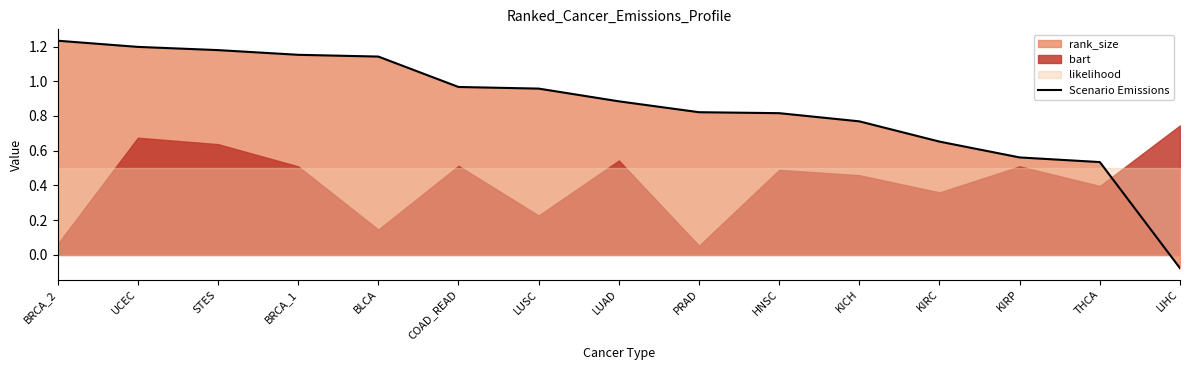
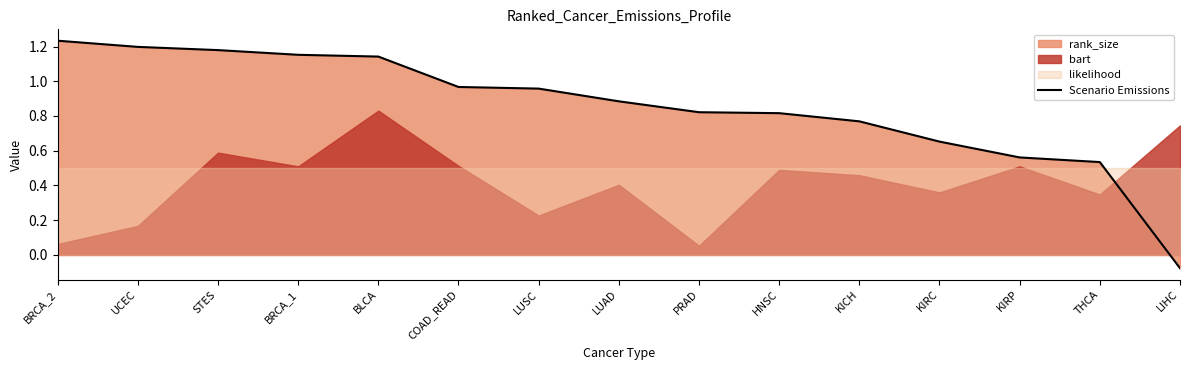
bart, UCEC: 0.68 -> 0.17
bart, STES: 0.64 -> 0.59
bart, BLCA: 0.15 -> 0.83
bart, LUAD: 0.54 -> 0.40
bart, THCA: 0.40 -> 0.35
